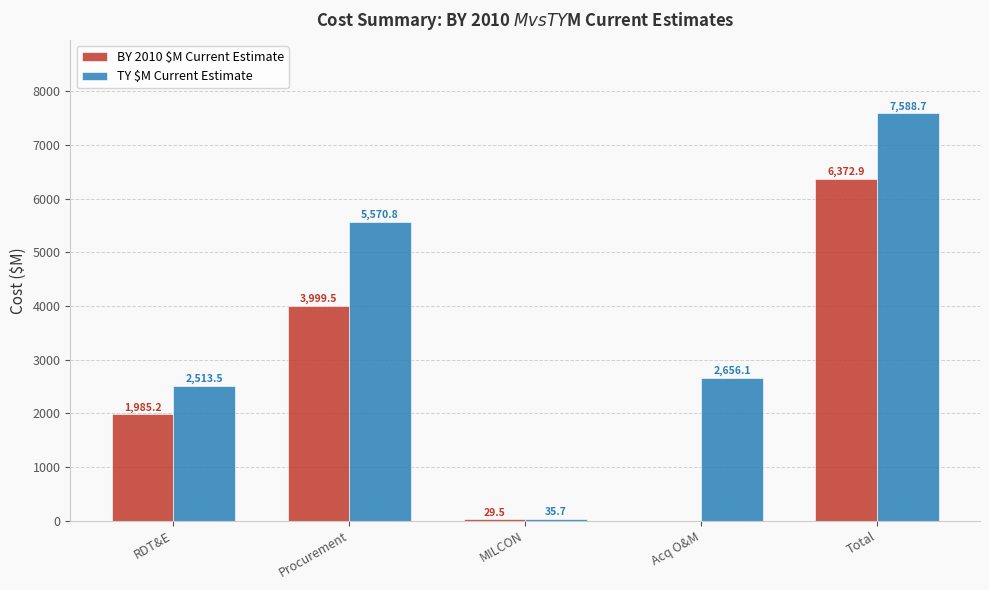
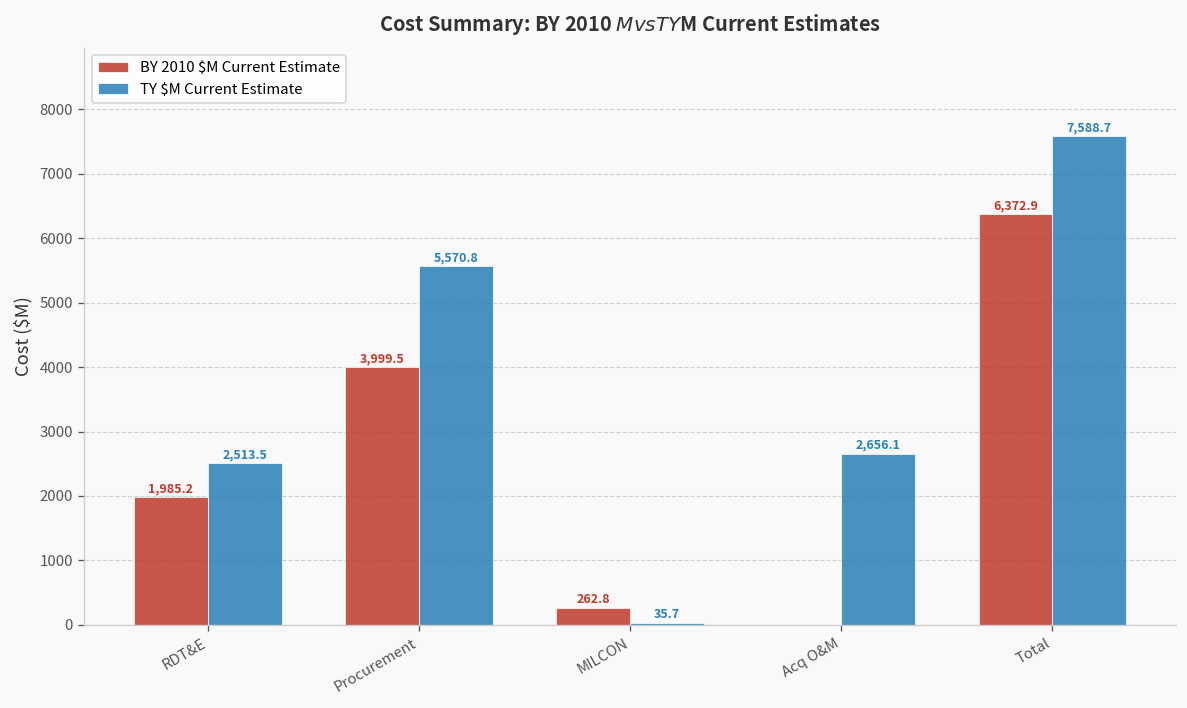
BY 2010 $M Current Estimate, MILCON: 29.5 -> 262.8
